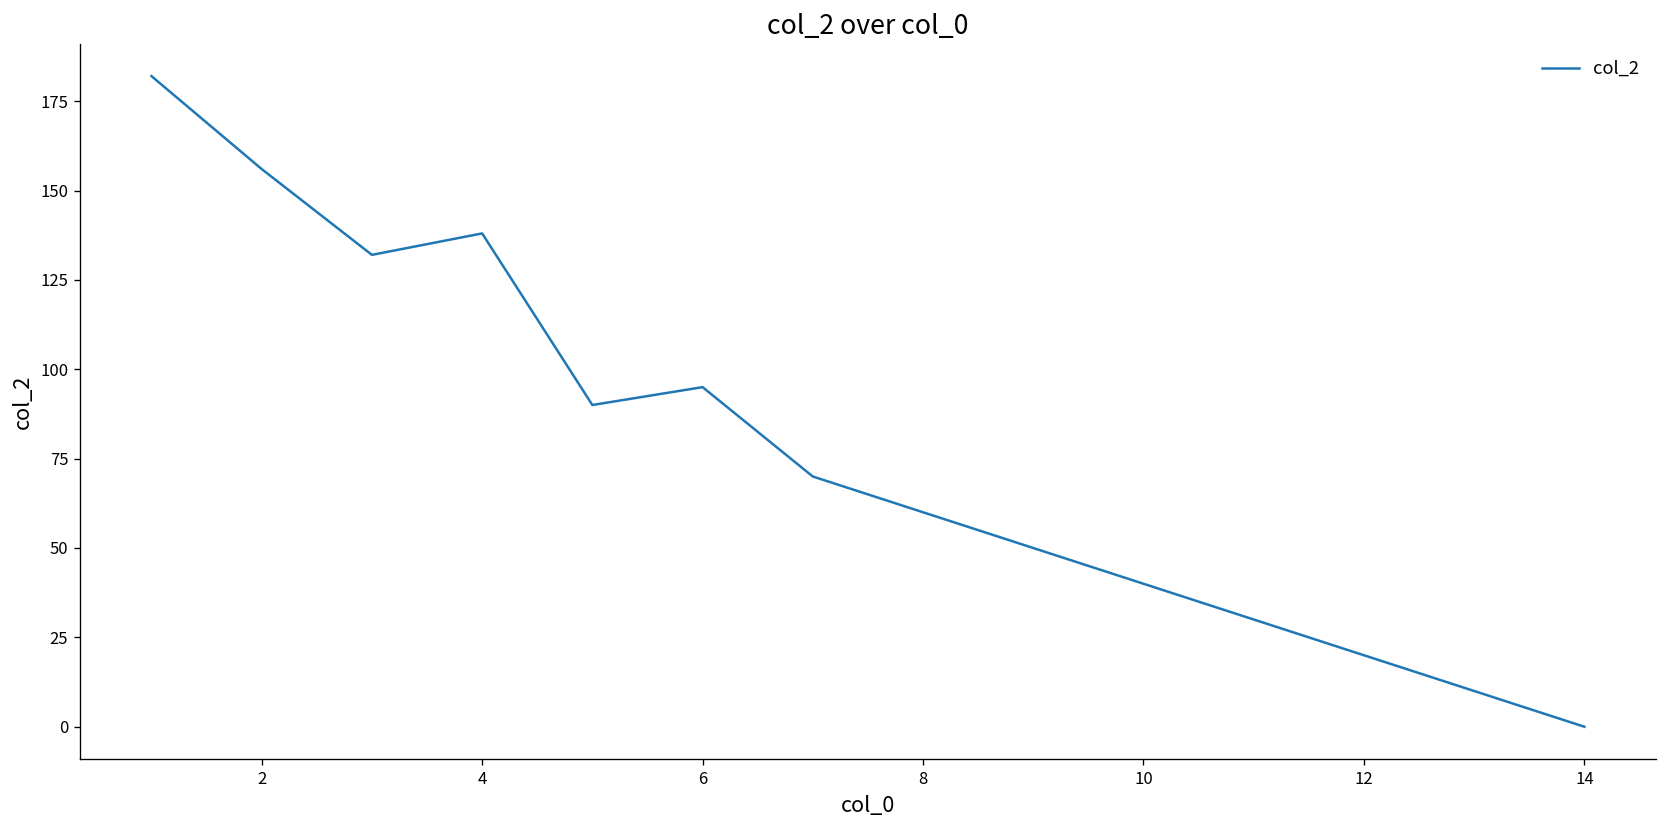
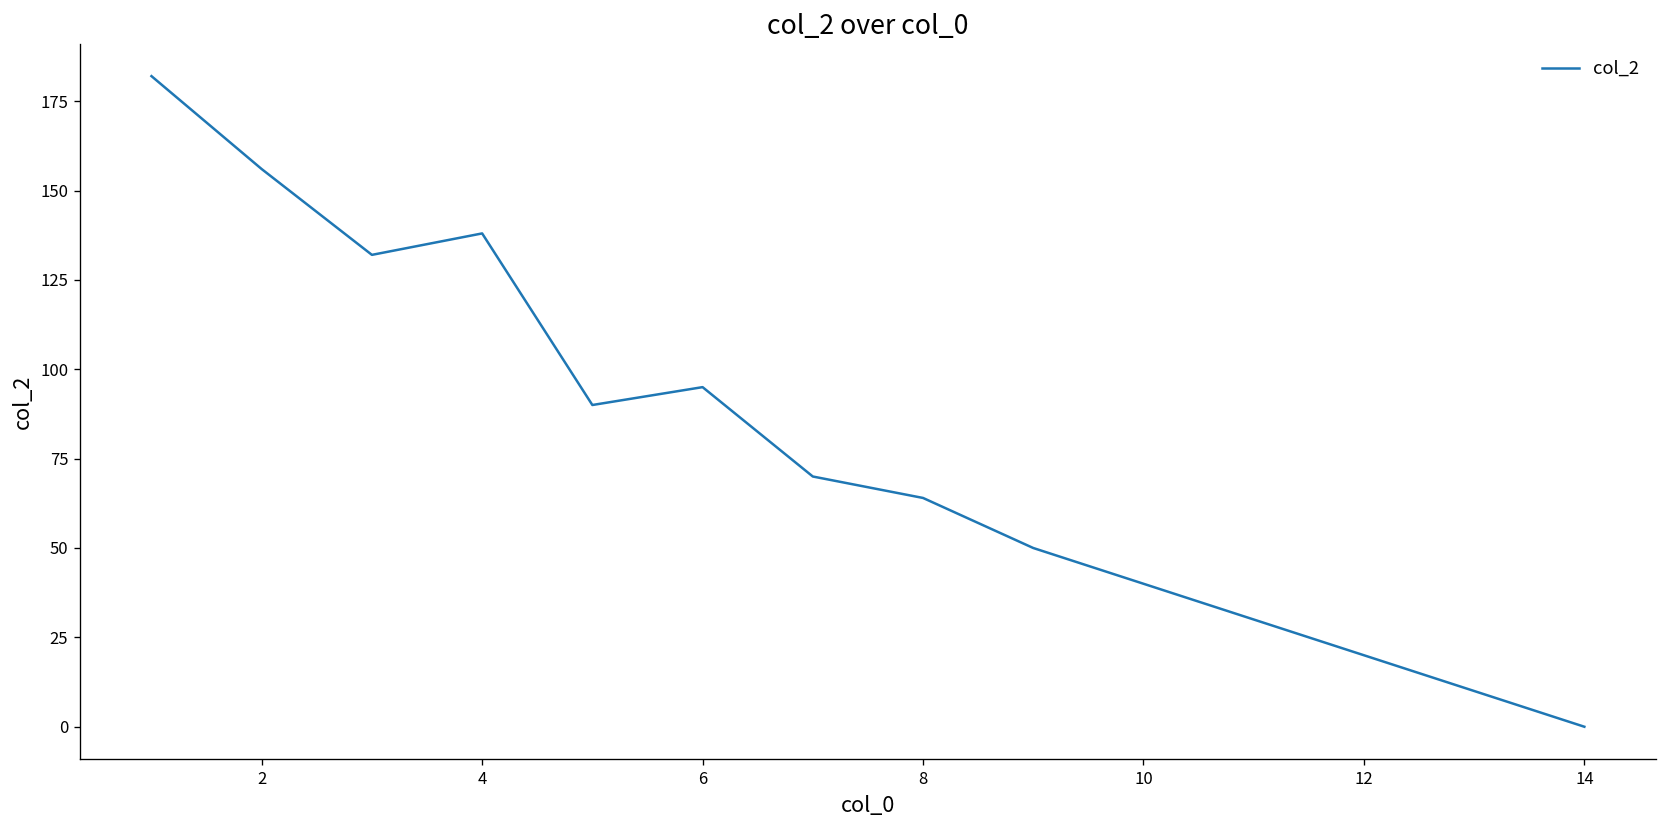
8: 60 -> 64
